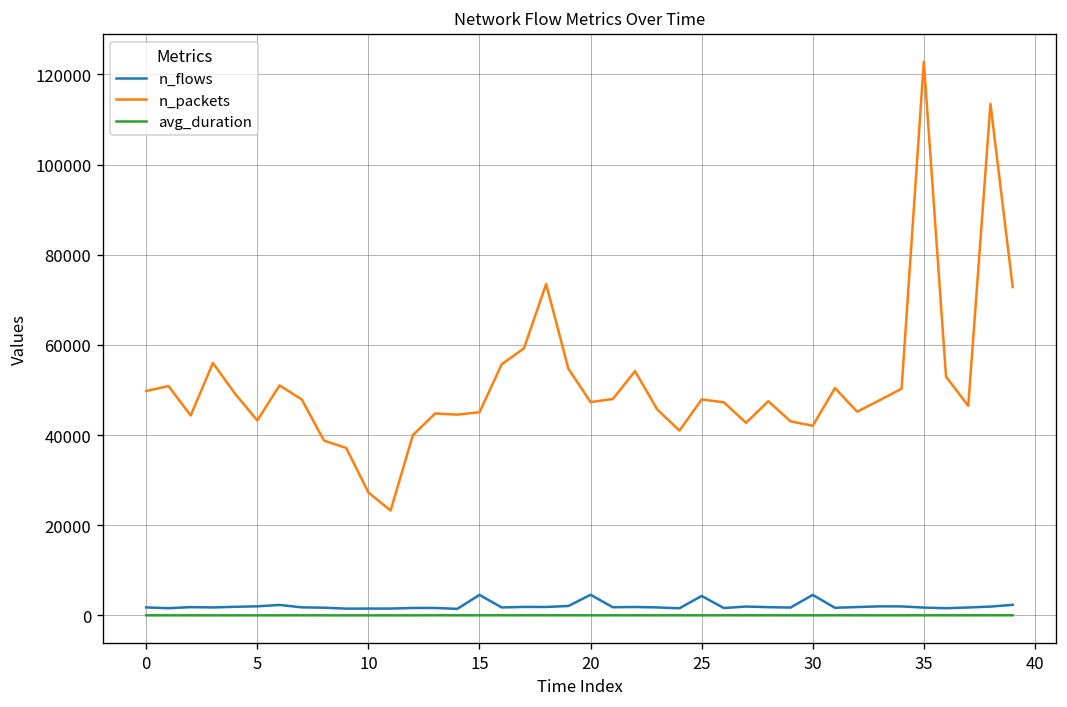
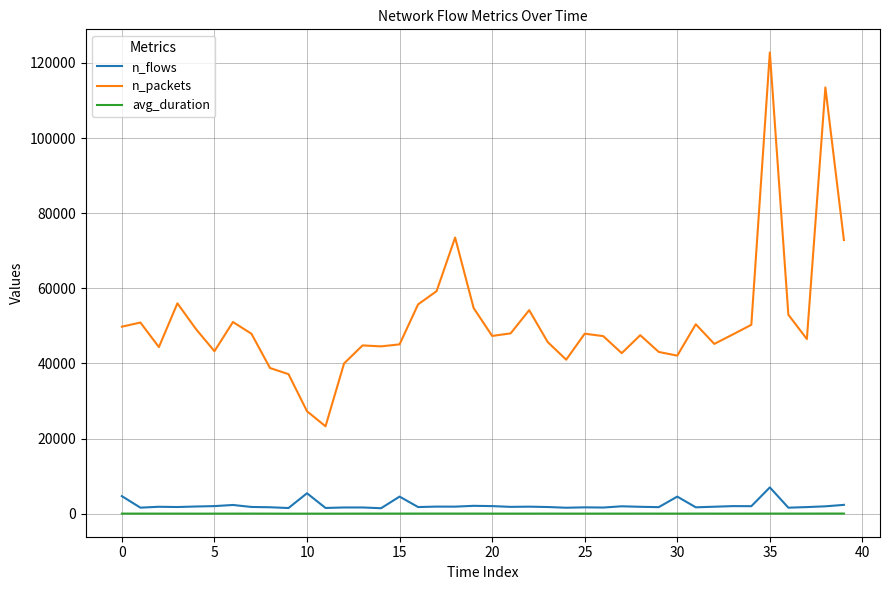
n_flows, 0: 2000 -> 5000
n_flows, 10: 2000 -> 5000
n_flows, 20: 5000 -> 2000
n_flows, 25: 4000 -> 2000
n_flows, 35: 2000 -> 7000
